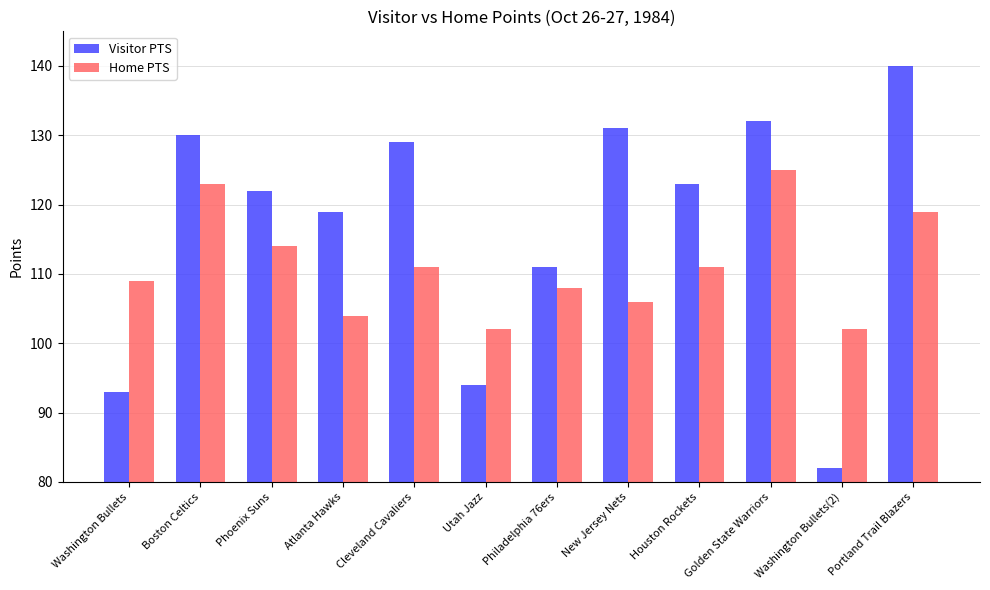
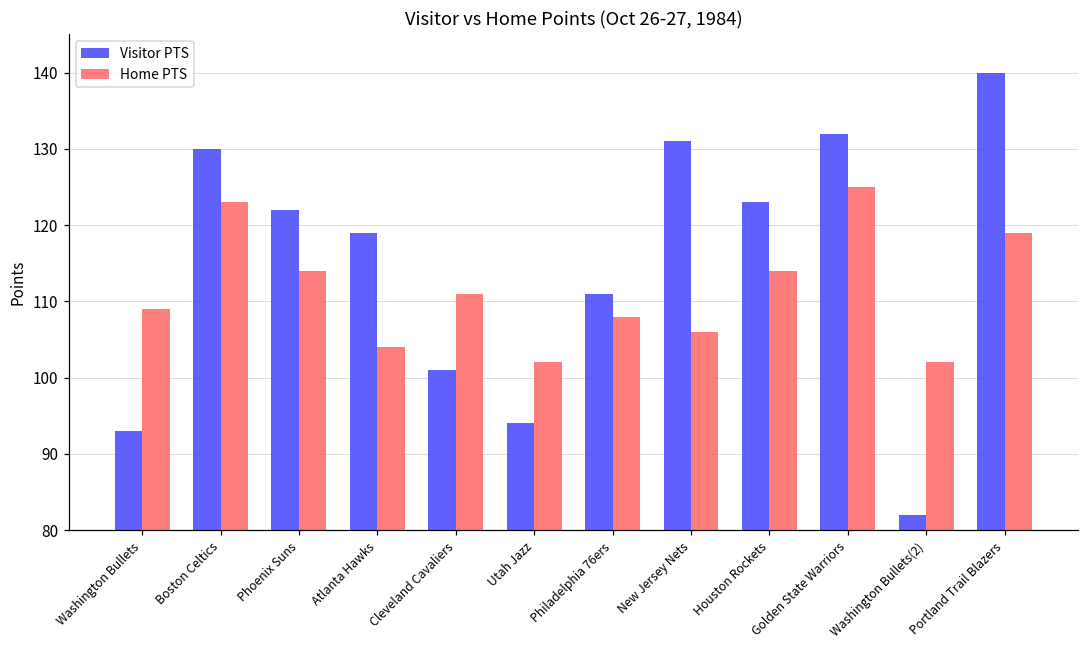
Visitor PTS, Cleveland Cavaliers: 129 -> 101
Home PTS, Houston Rockets: 111 -> 114
